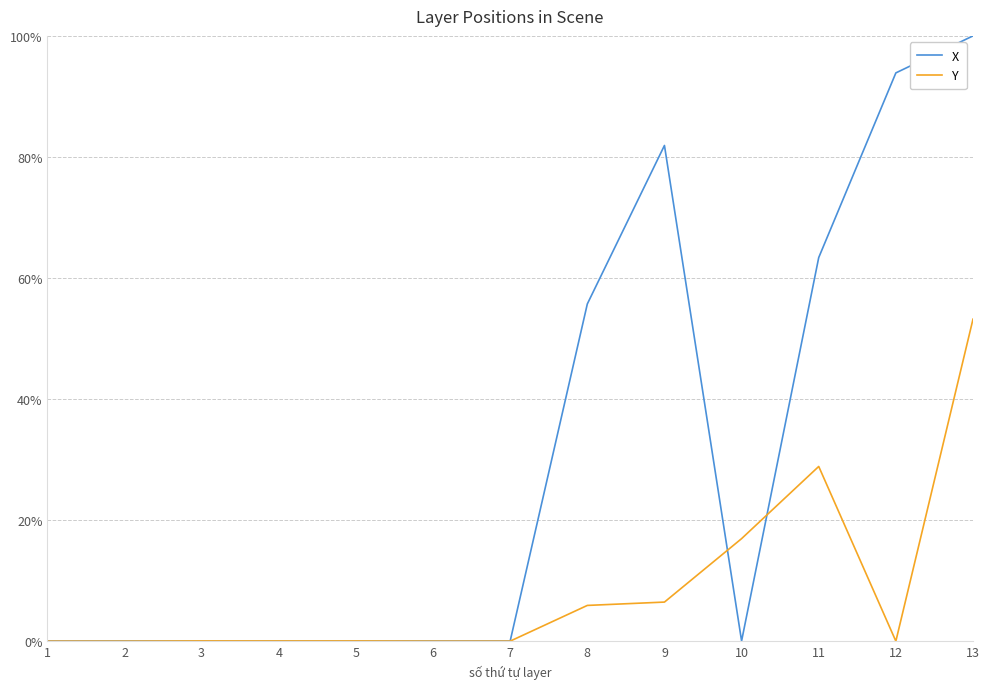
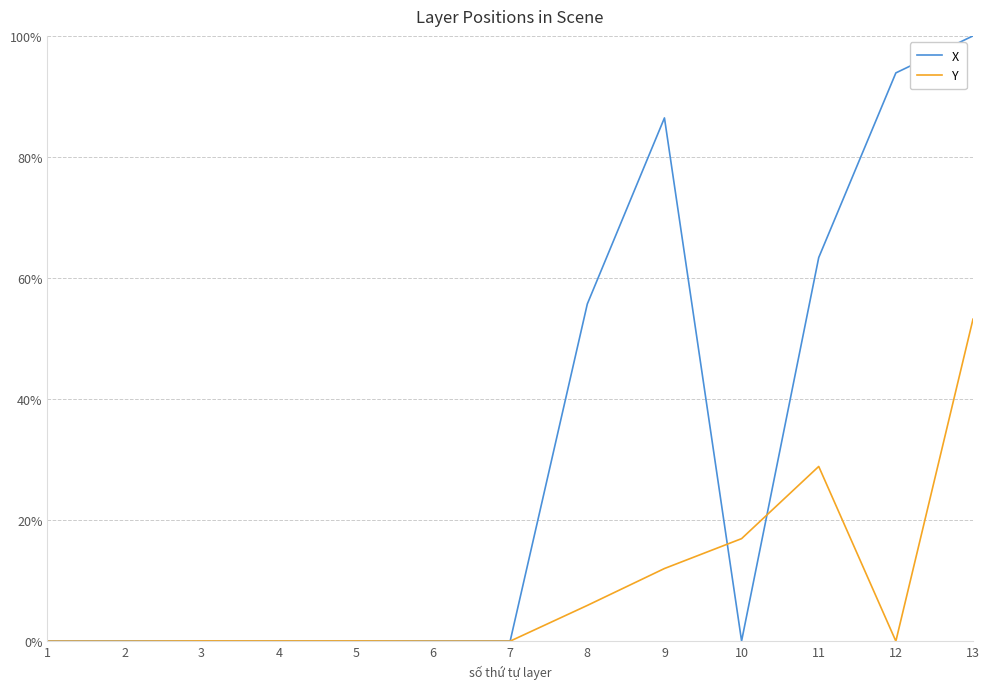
X, 9: 82% -> 86%
Y, 9: 6% -> 12%
